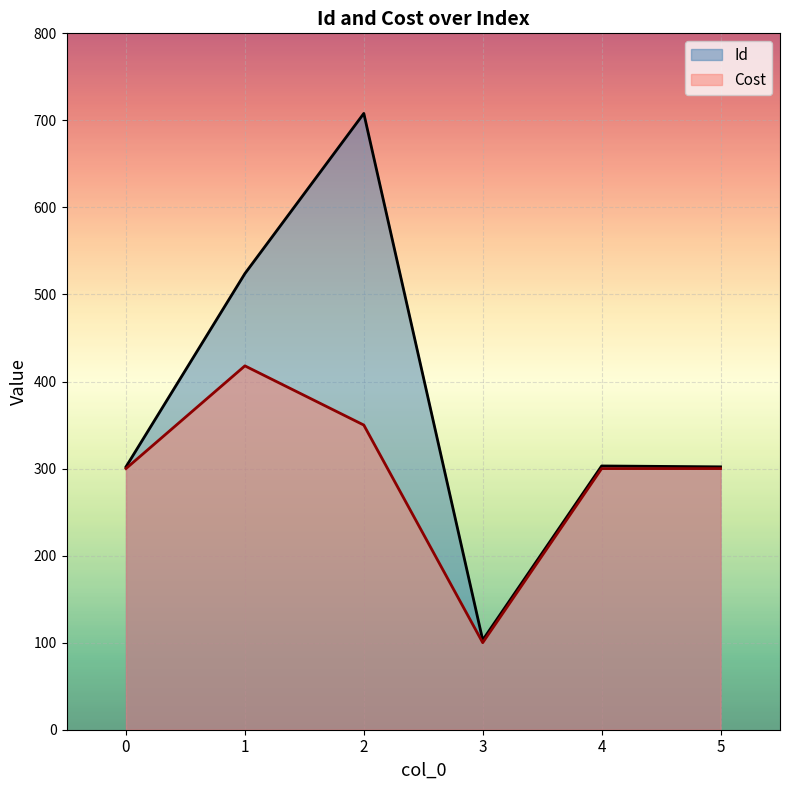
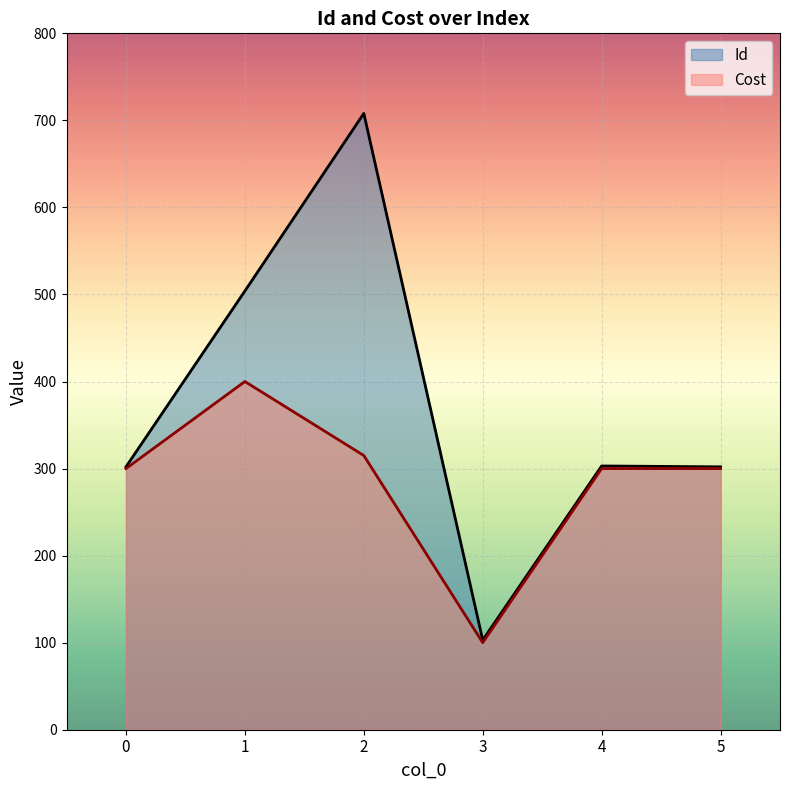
Id, 1: 520 -> 500
Cost, 1: 420 -> 400
Cost, 2: 350 -> 320
